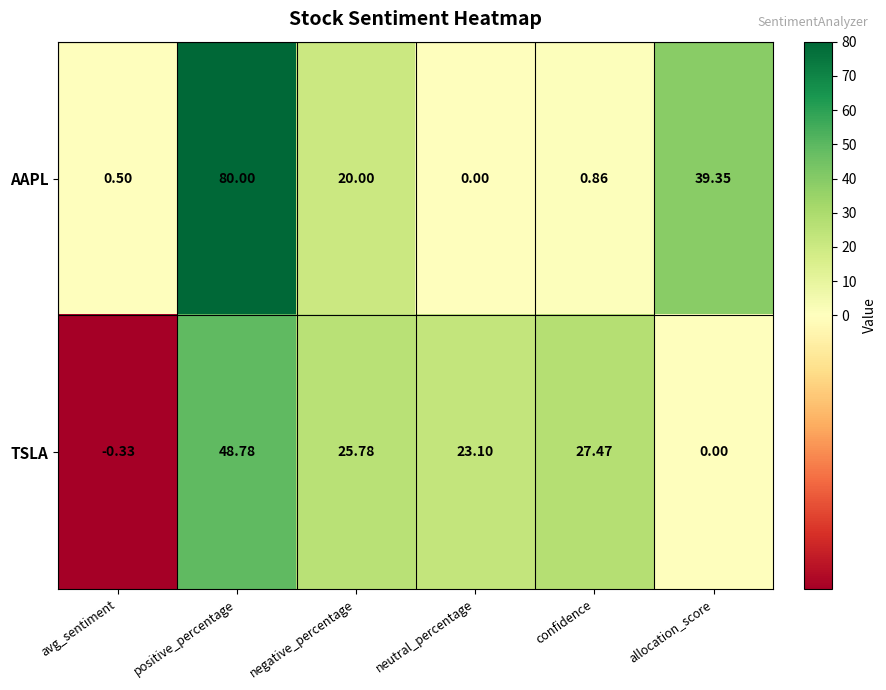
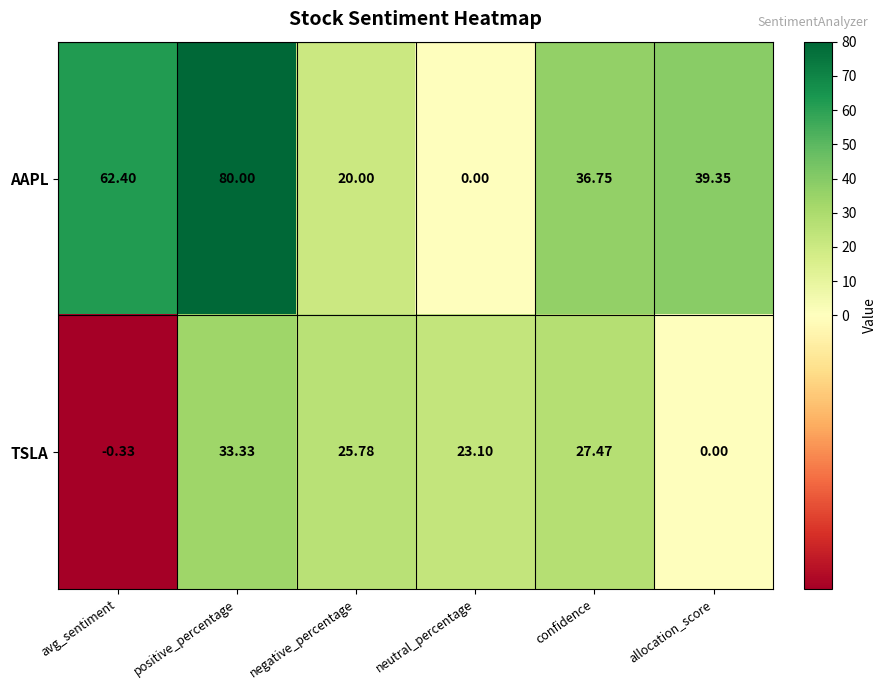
AAPL, avg_sentiment: 0.50 -> 62.40
AAPL, confidence: 0.86 -> 36.75
TSLA, positive_percentage: 48.78 -> 33.33
